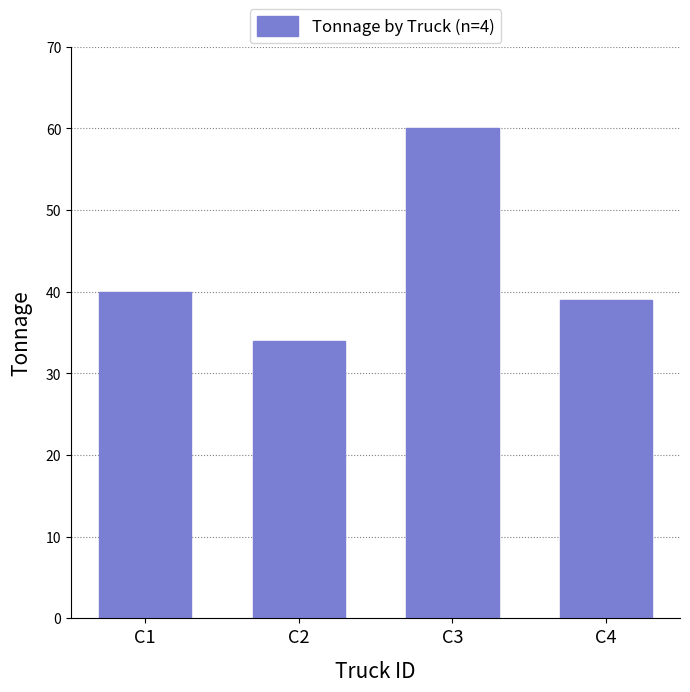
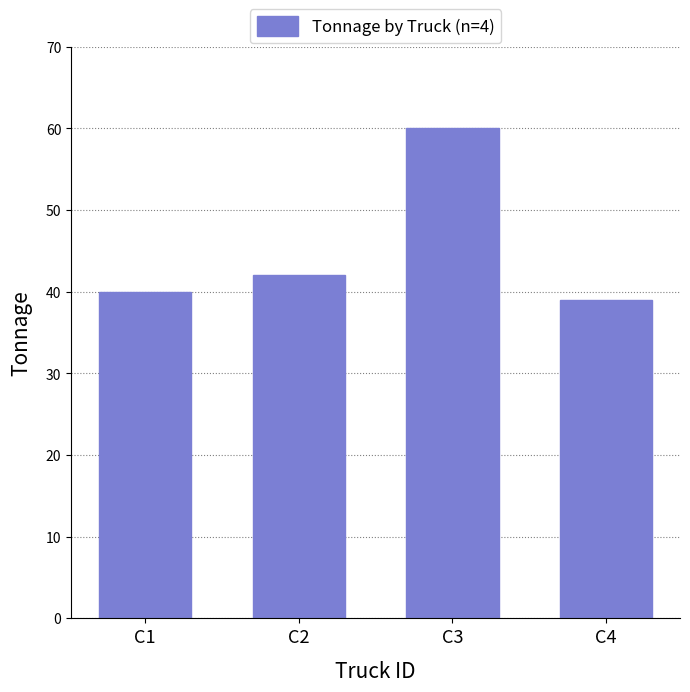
C2: 34 -> 42
